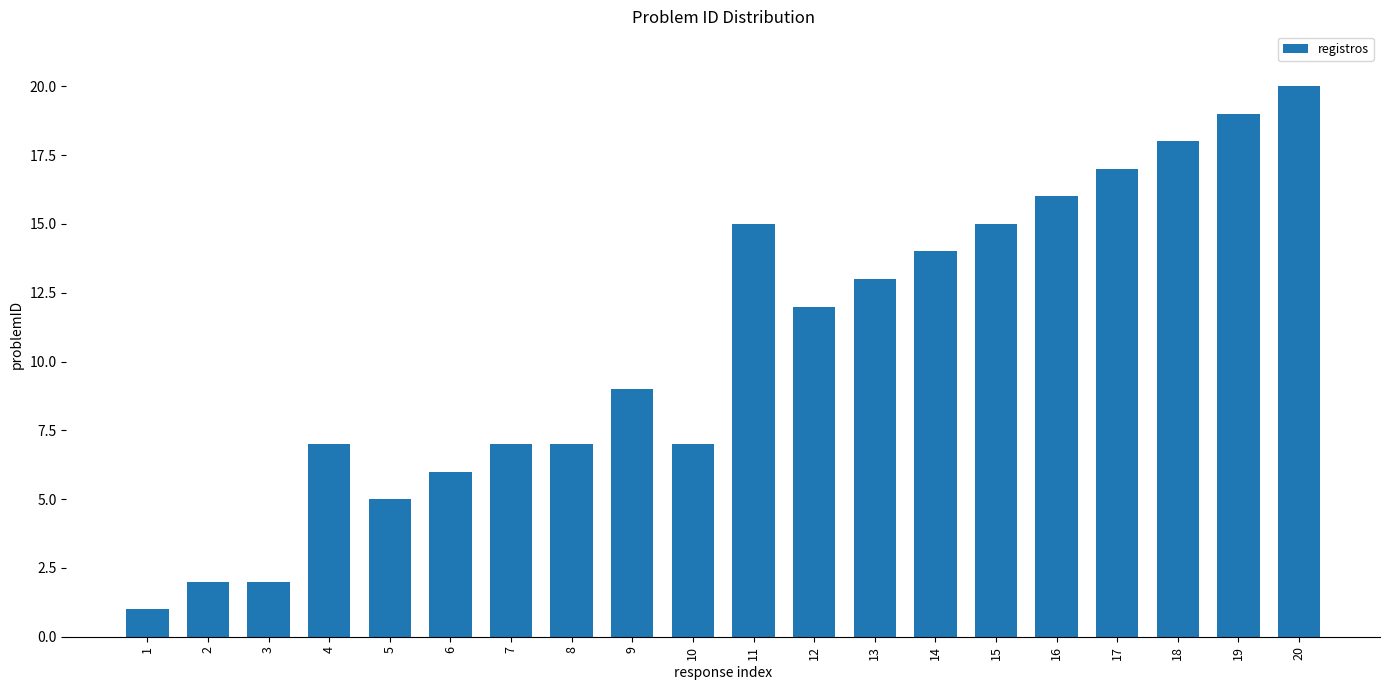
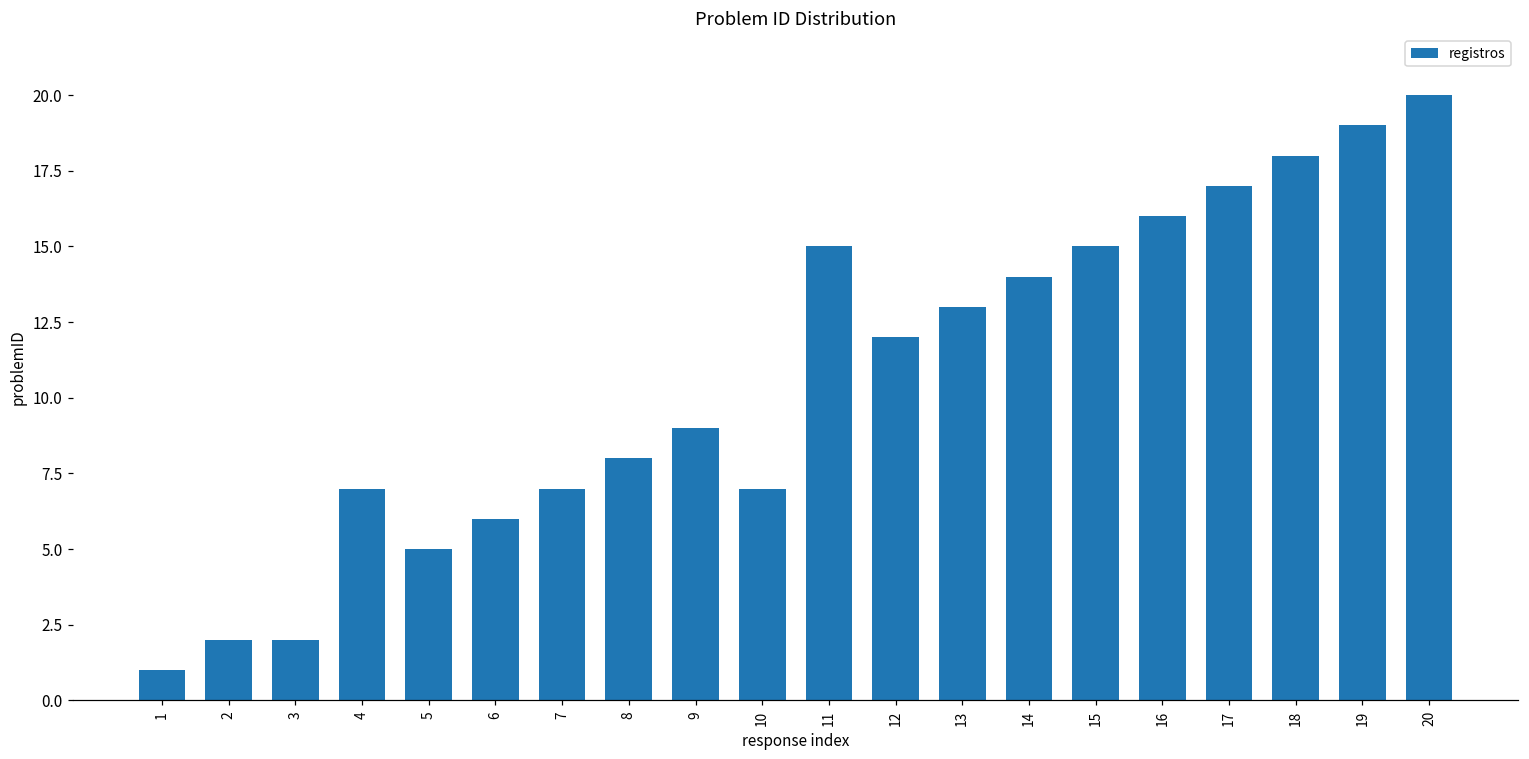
8: 7 -> 8
